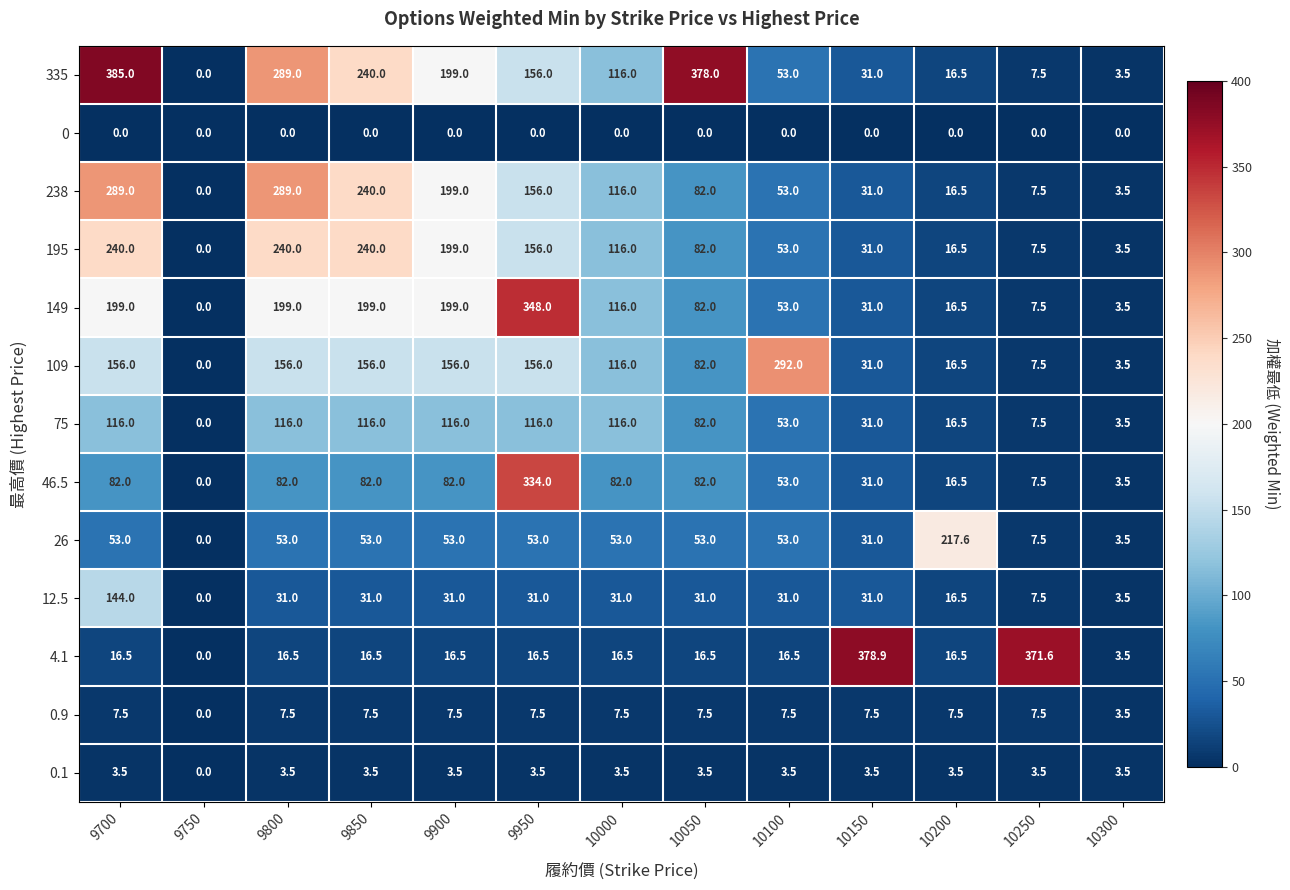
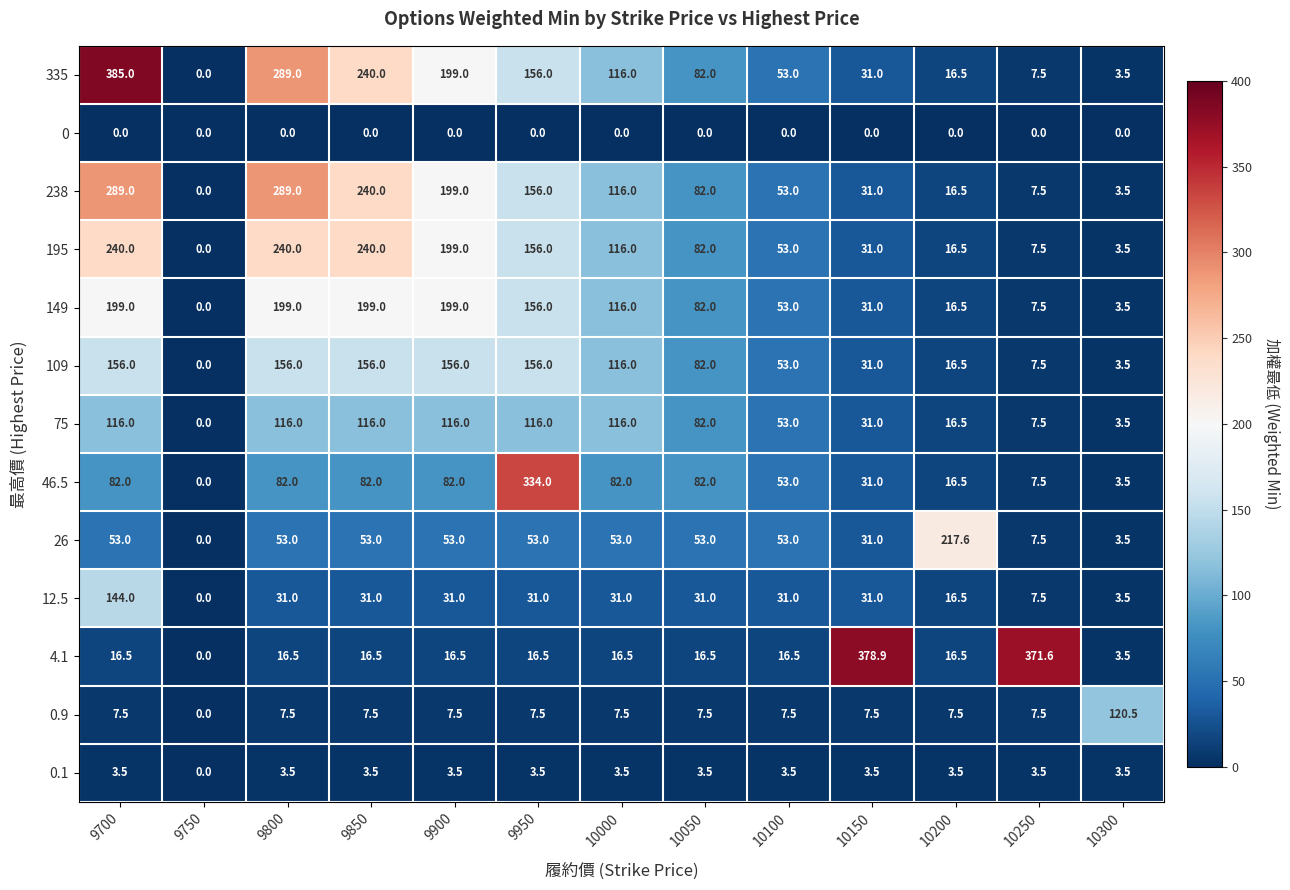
335, 10050: 378.0 -> 82.0
149, 9950: 348.0 -> 156.0
109, 10100: 292.0 -> 53.0
0.9, 10300: 3.5 -> 120.5
